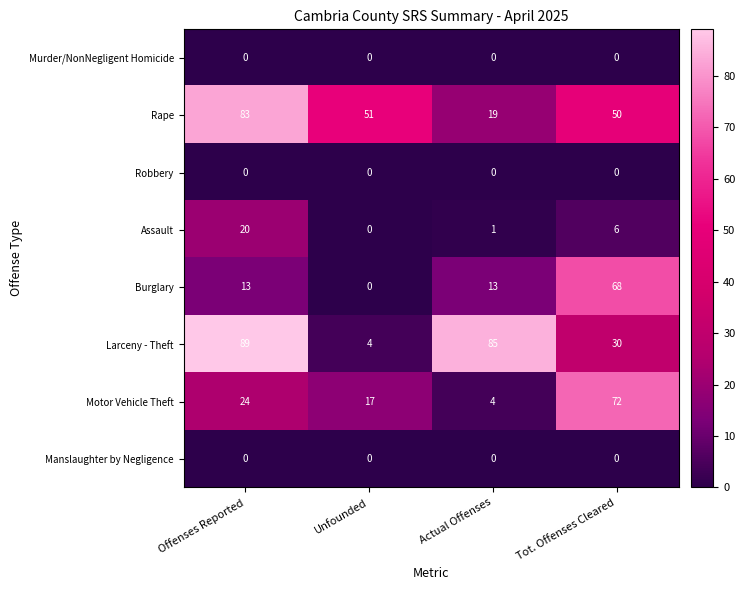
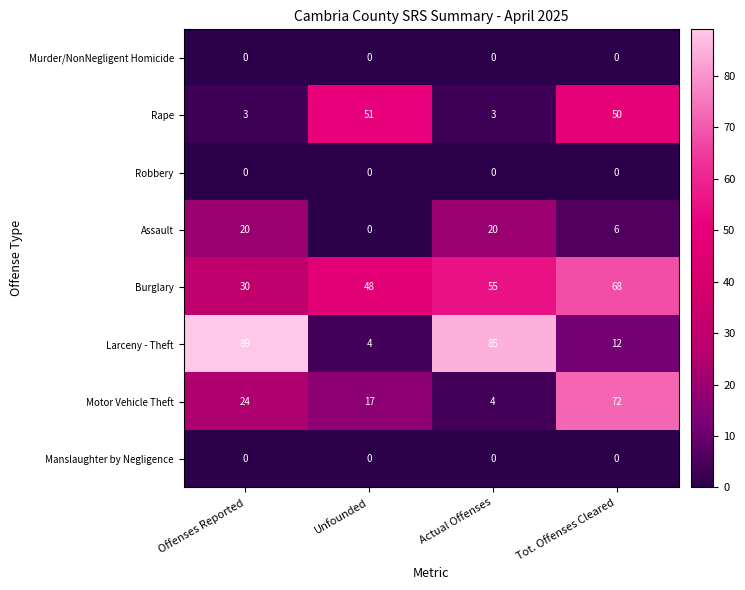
Rape, Offenses Reported: 83 -> 3
Rape, Actual Offenses: 19 -> 3
Assault, Actual Offenses: 1 -> 20
Burglary, Offenses Reported: 13 -> 30
Burglary, Unfounded: 0 -> 48
Burglary, Actual Offenses: 13 -> 55
Larceny - Theft, Tot. Offenses Cleared: 30 -> 12
